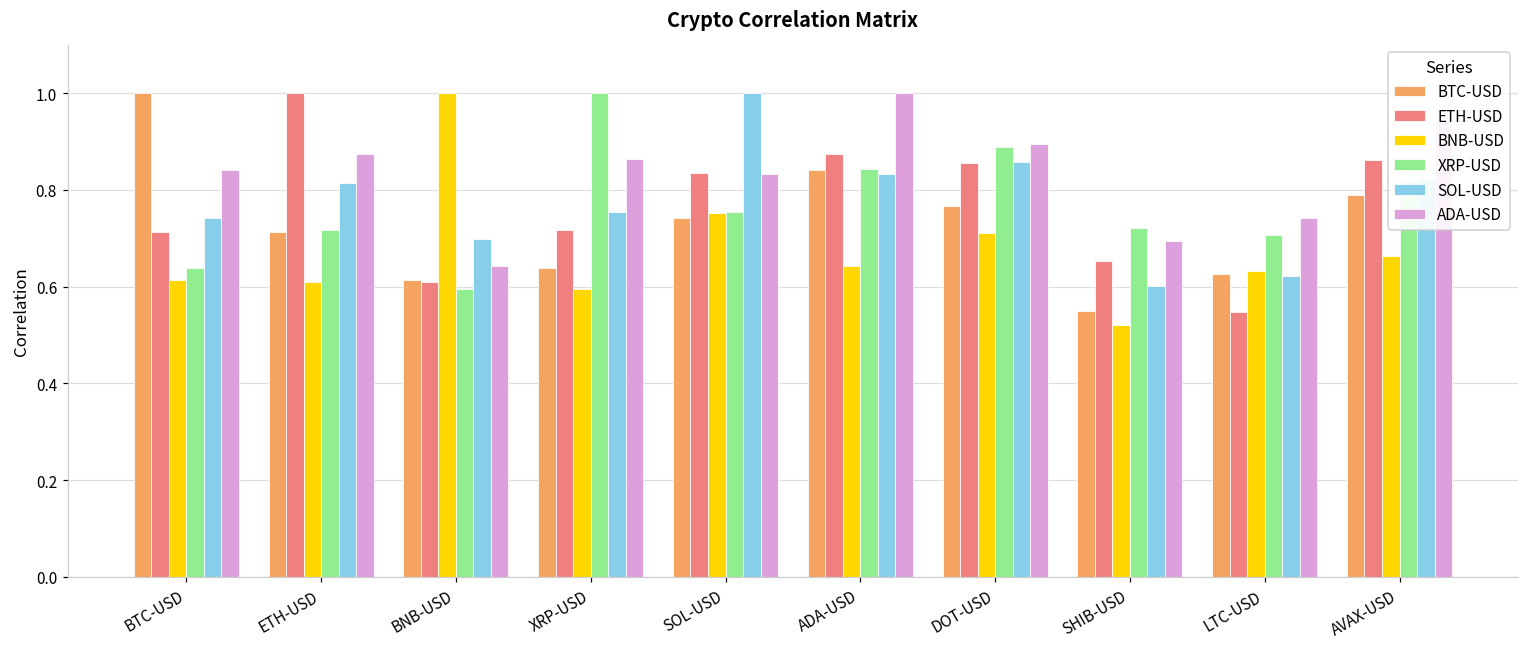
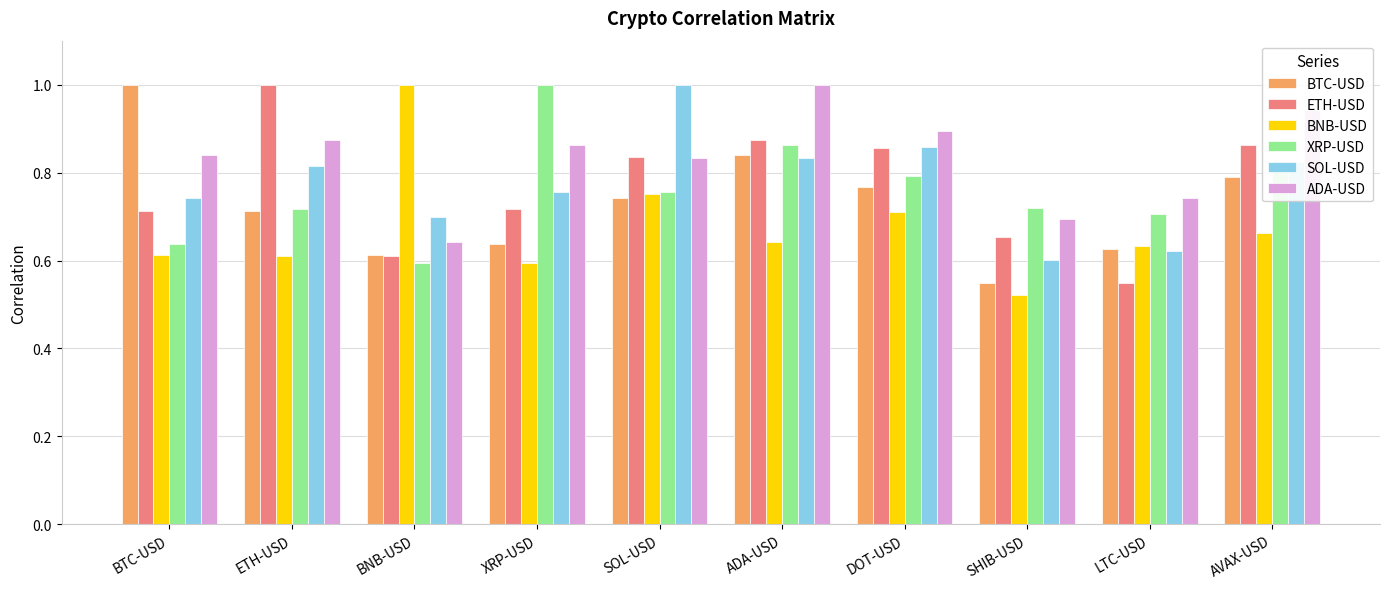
XRP-USD, ADA-USD: 0.84 -> 0.86
XRP-USD, DOT-USD: 0.89 -> 0.79
